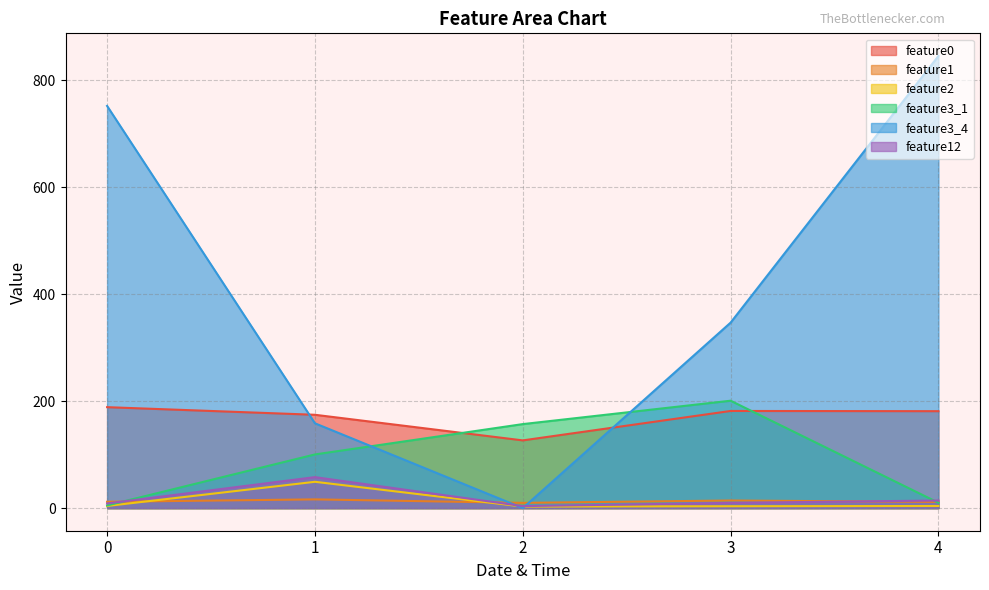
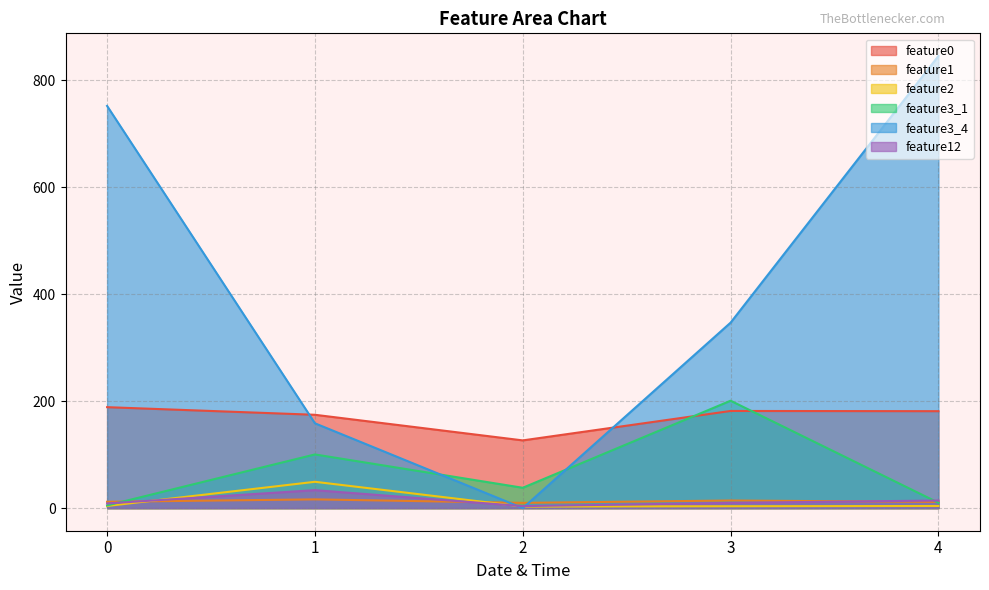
feature12, 1: 60 -> 30
feature3_1, 2: 160 -> 40
